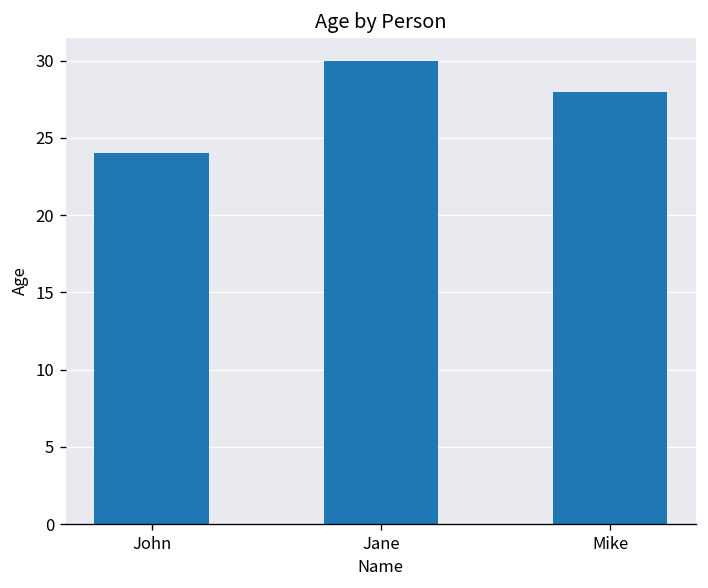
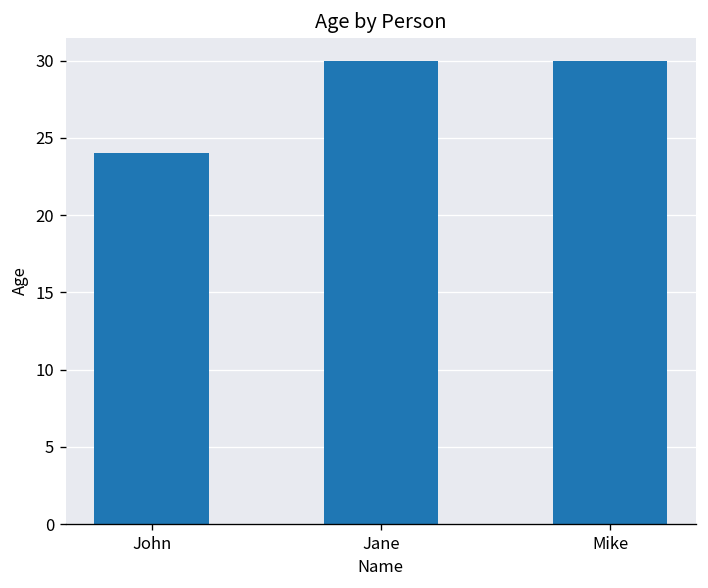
Mike: 28 -> 30
